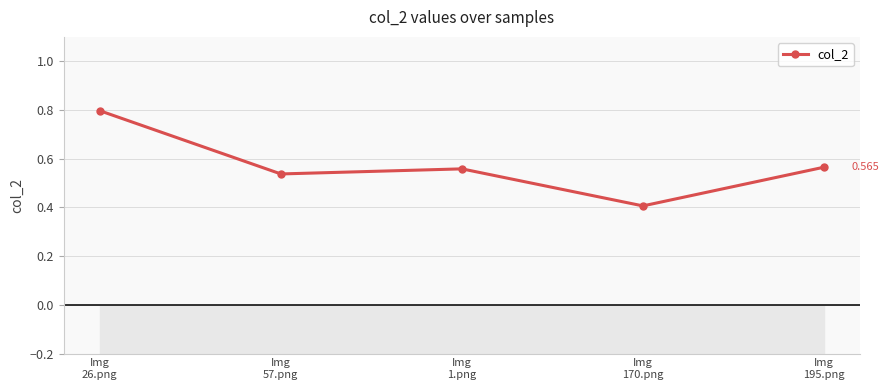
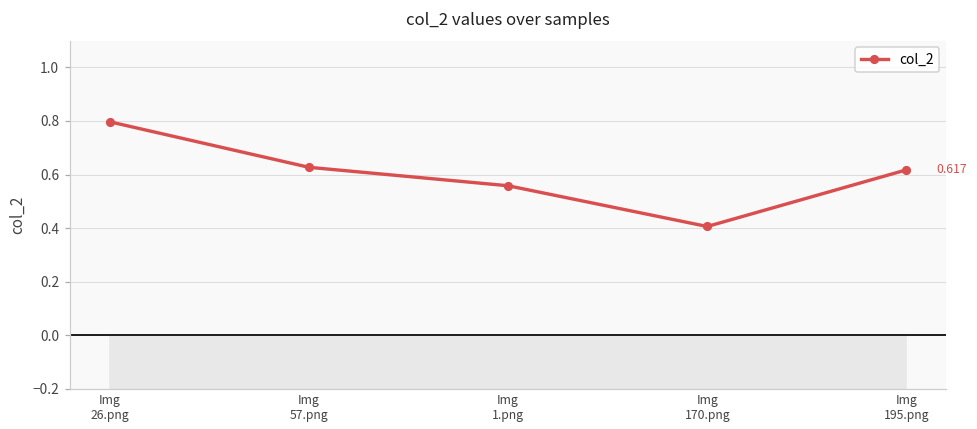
col_2, Img 57.png: 0.54 -> 0.63
col_2, Img 195.png: 0.565 -> 0.617
